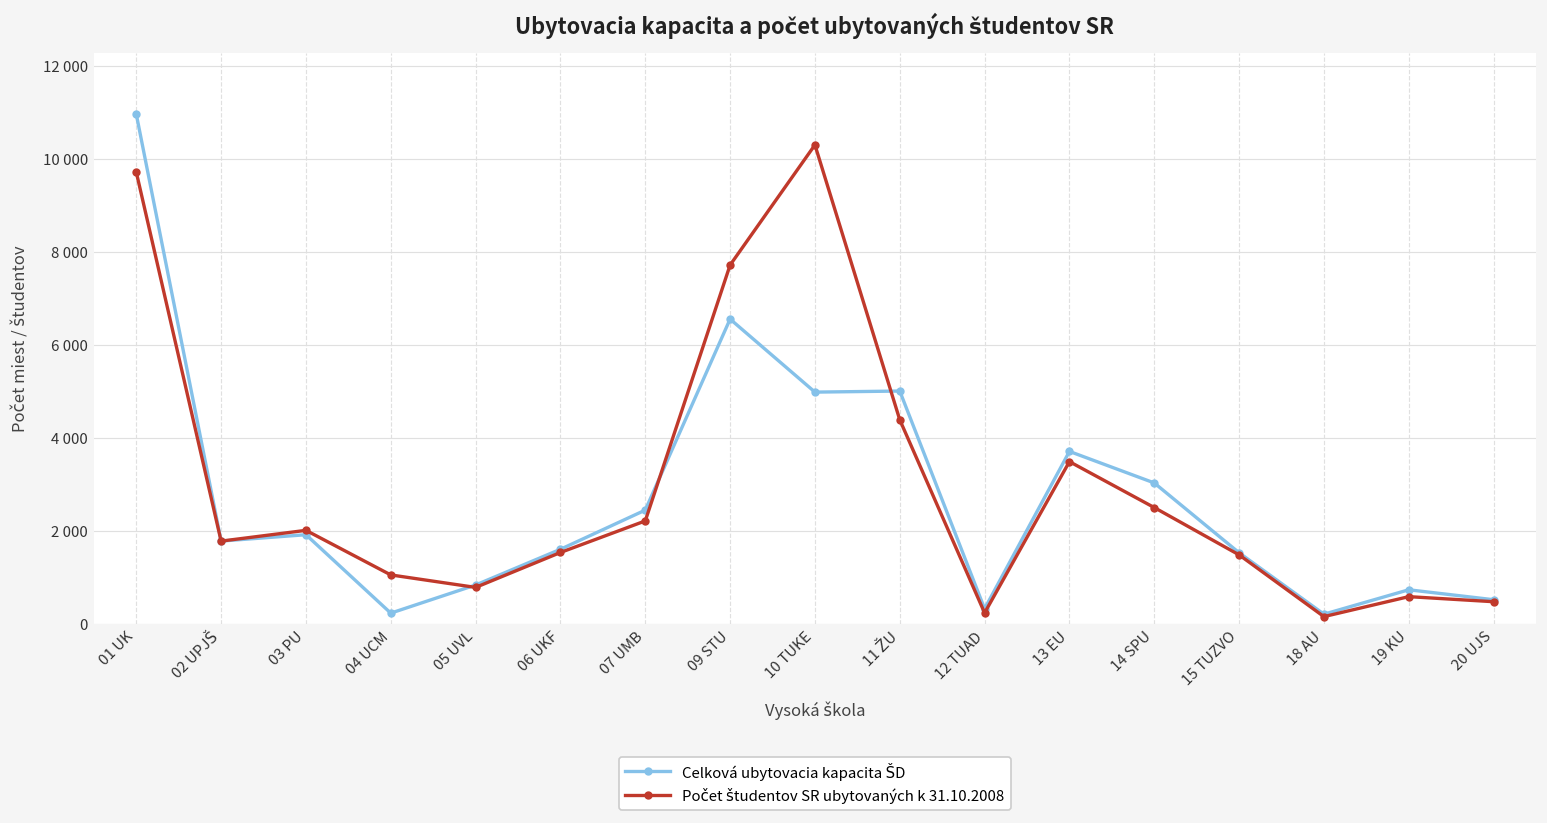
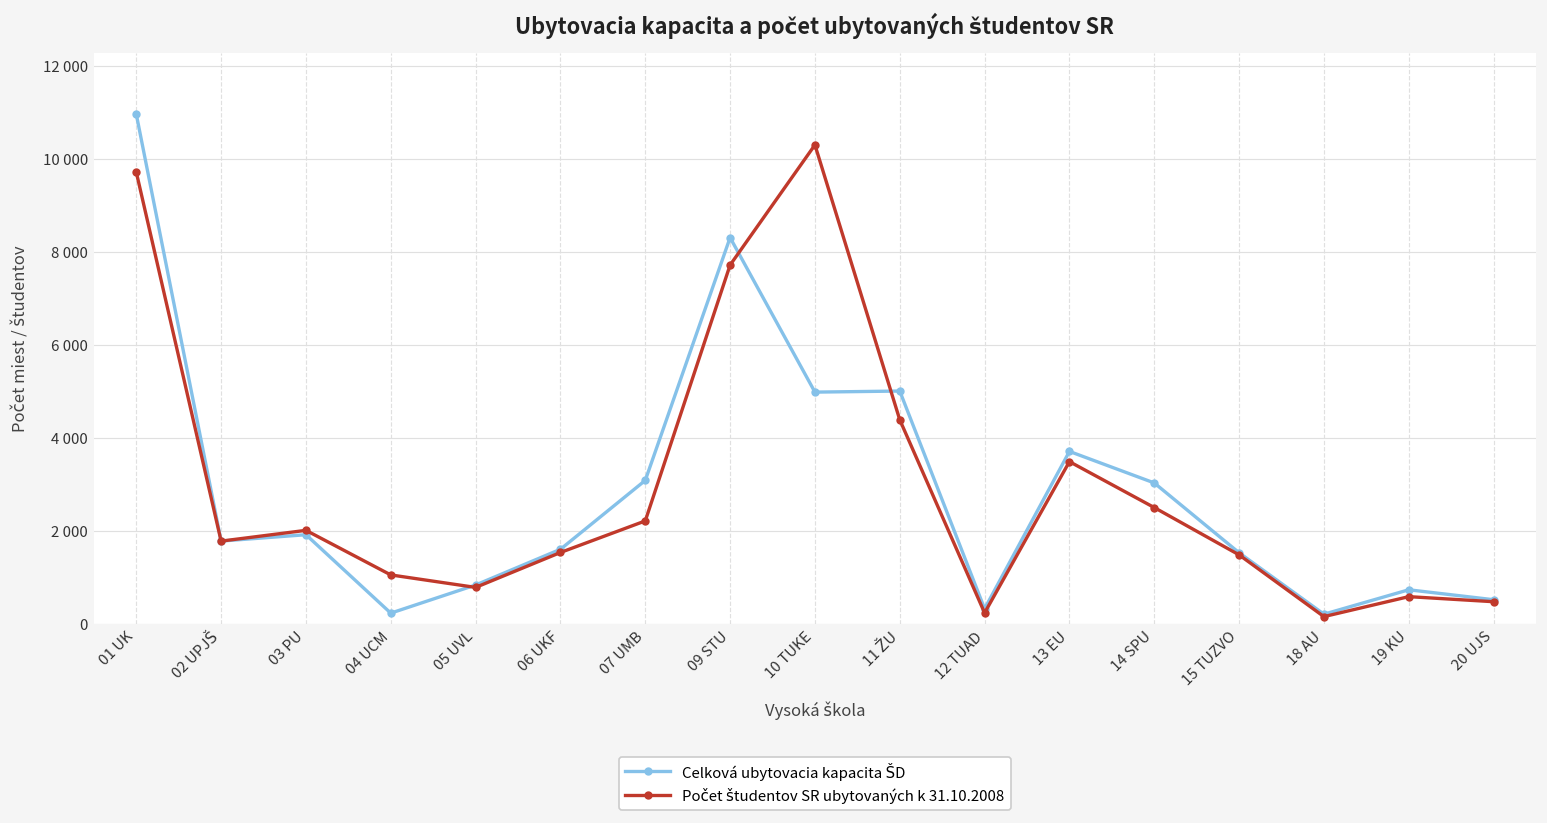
Celková ubytovacia kapacita ŠD, 07 UMB: 2400 -> 3100
Celková ubytovacia kapacita ŠD, 09 STU: 6600 -> 8300
